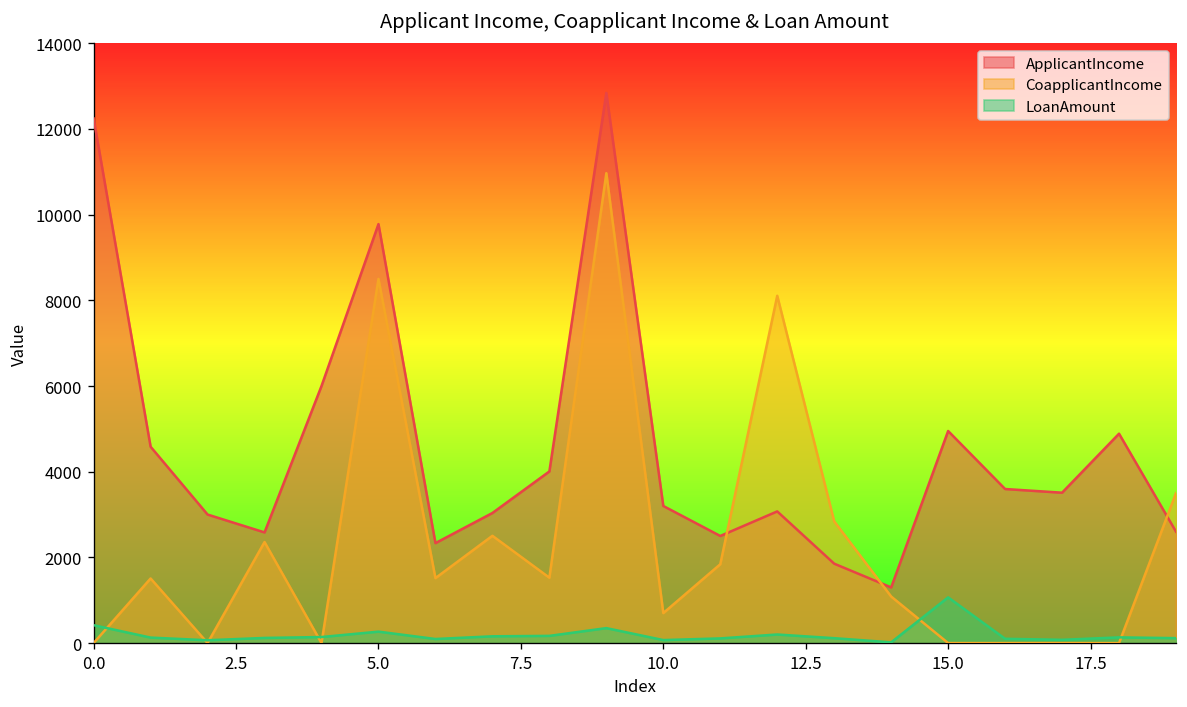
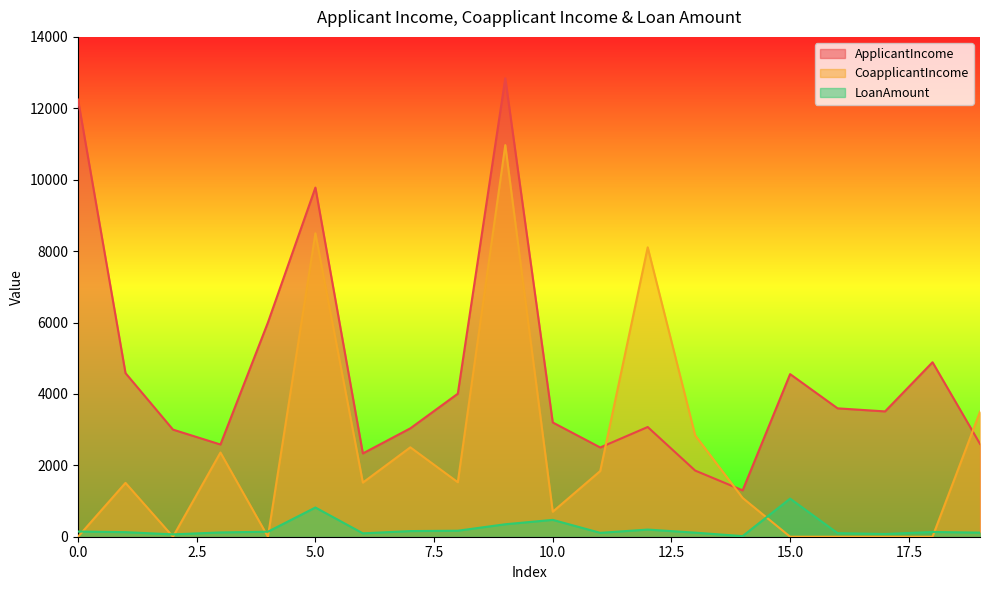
LoanAmount, 0.0: 400 -> 100
LoanAmount, 5.0: 300 -> 800
LoanAmount, 10.0: 100 -> 500
ApplicantIncome, 15.0: 5000 -> 4600
